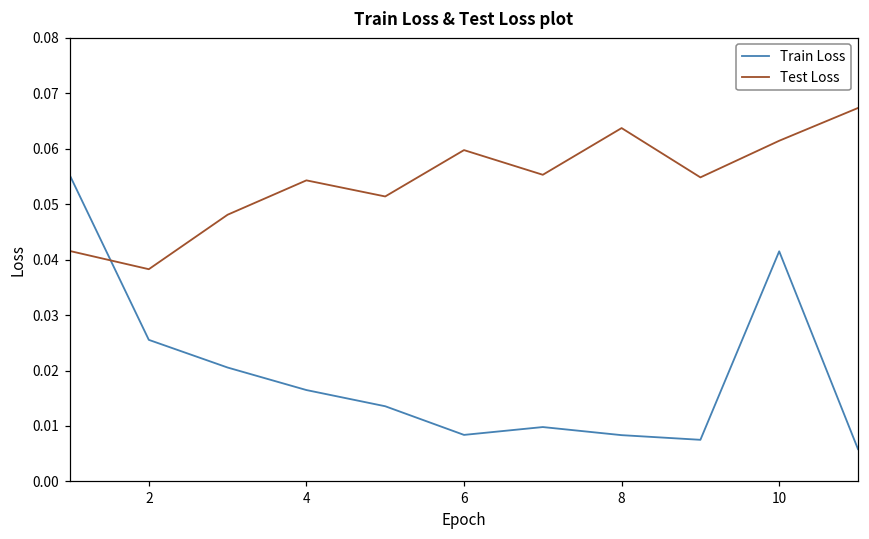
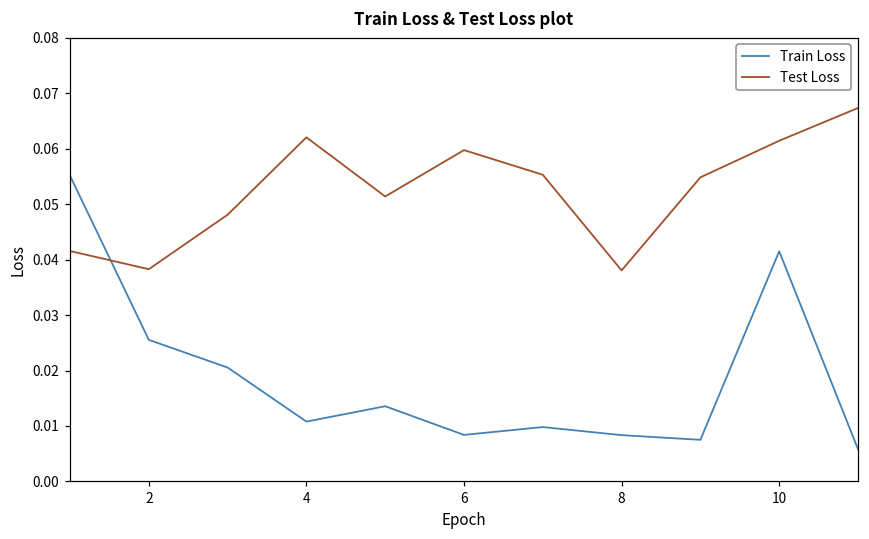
Train Loss, 4: 0.016 -> 0.011
Test Loss, 4: 0.054 -> 0.062
Test Loss, 8: 0.064 -> 0.038
